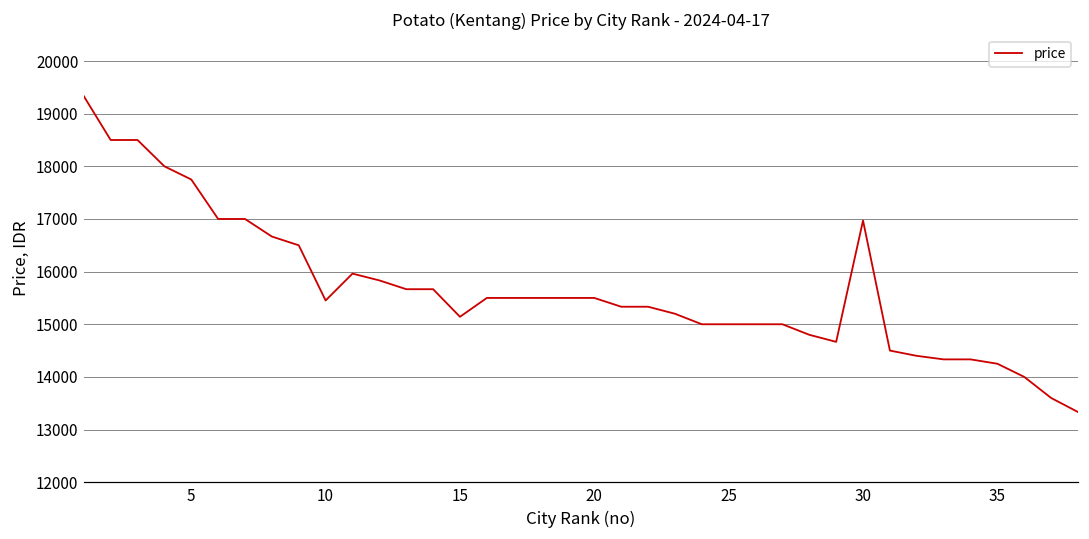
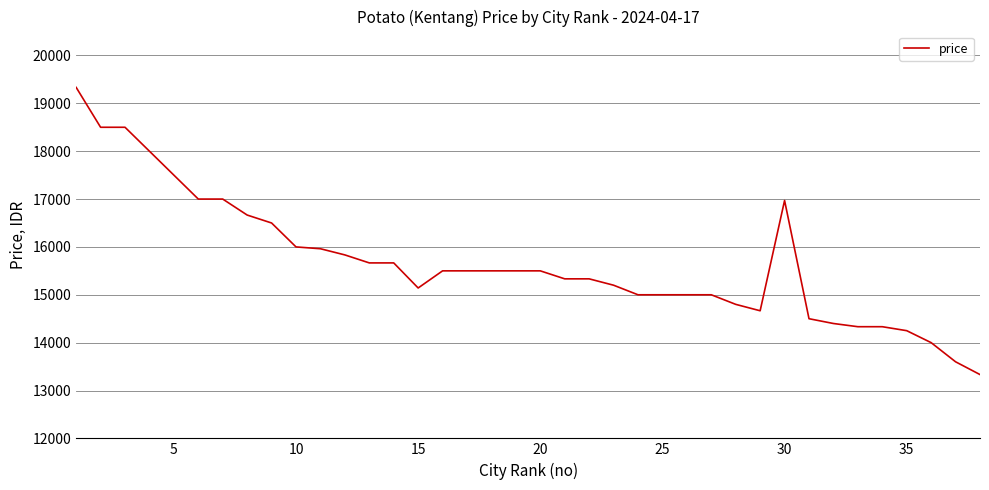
5: 17800 -> 17500
10: 15500 -> 16000
